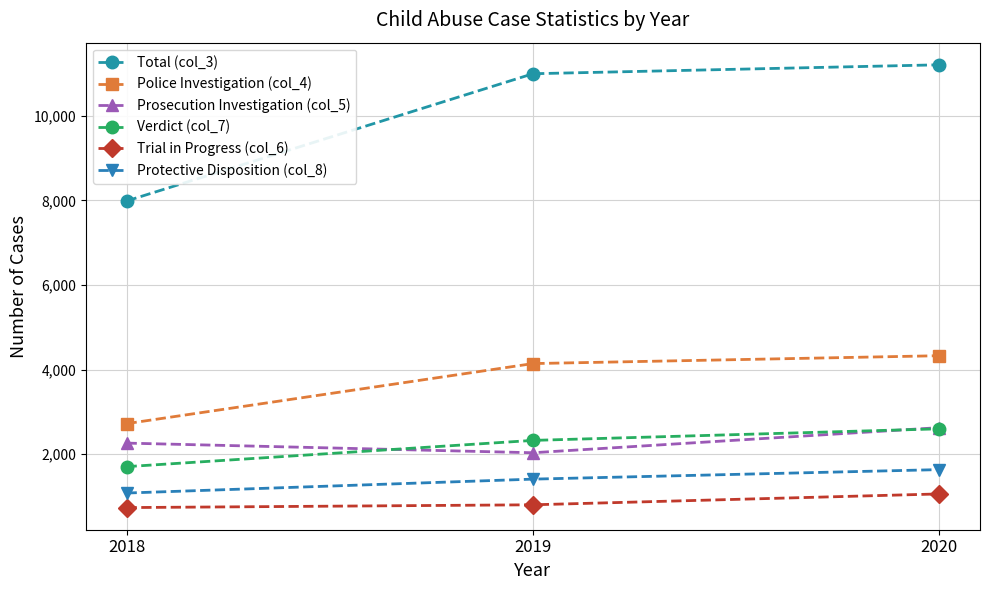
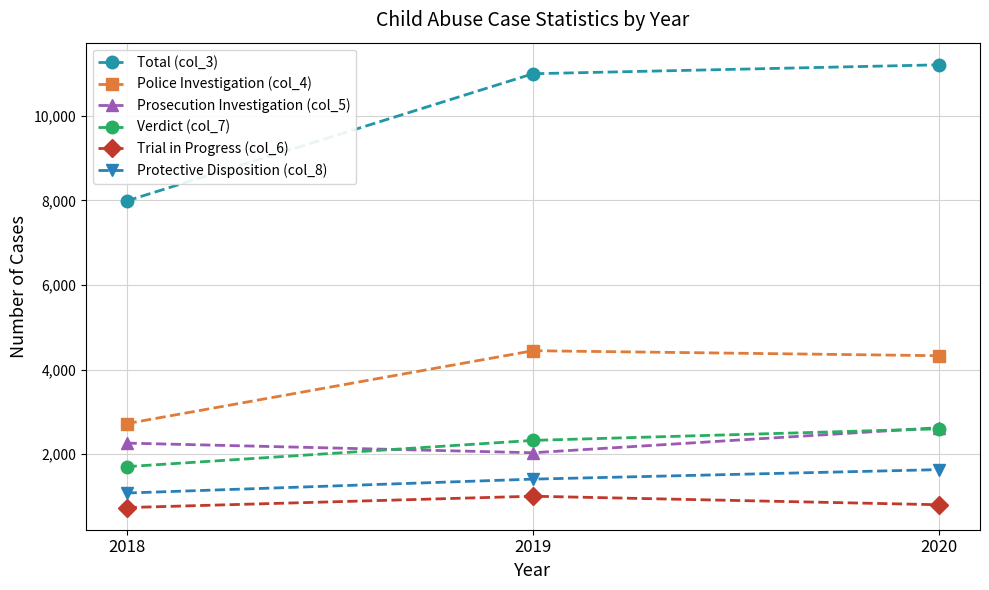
Police Investigation (col_4), 2019: 4,100 -> 4,400
Trial in Progress (col_6), 2019: 800 -> 1,000
Trial in Progress (col_6), 2020: 1,100 -> 800
